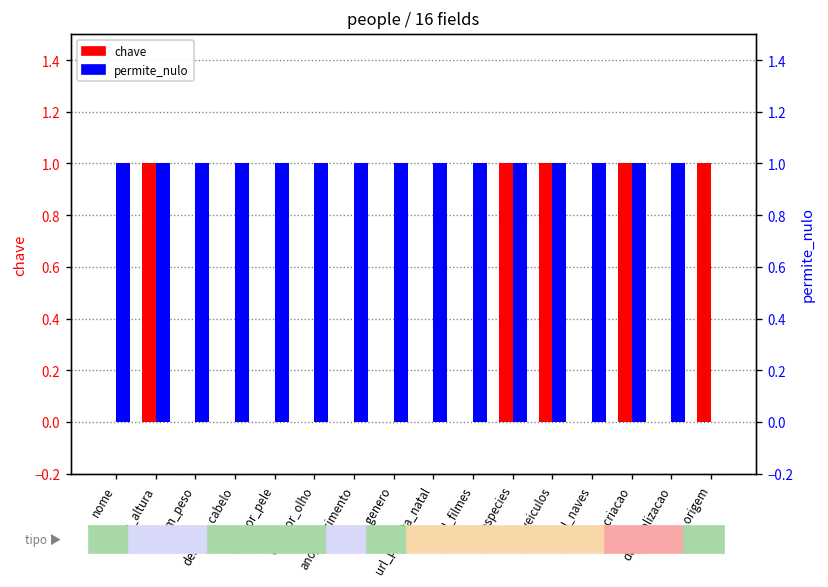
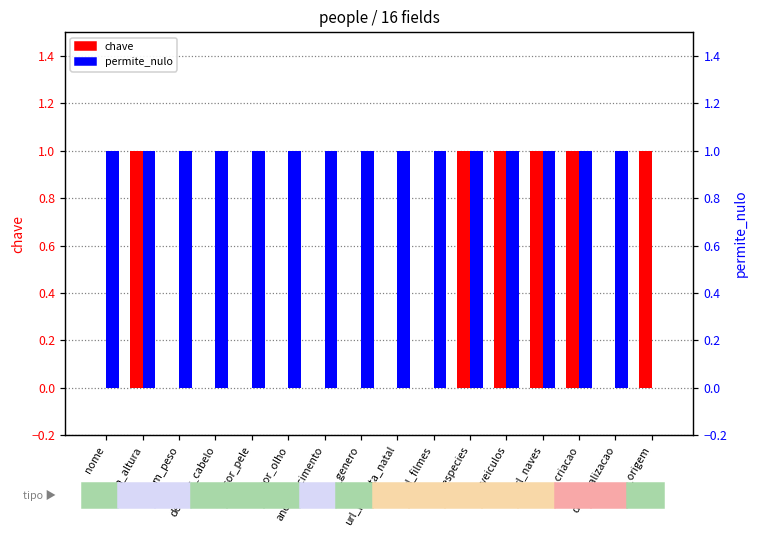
chave, url_naves: 0 -> 1
